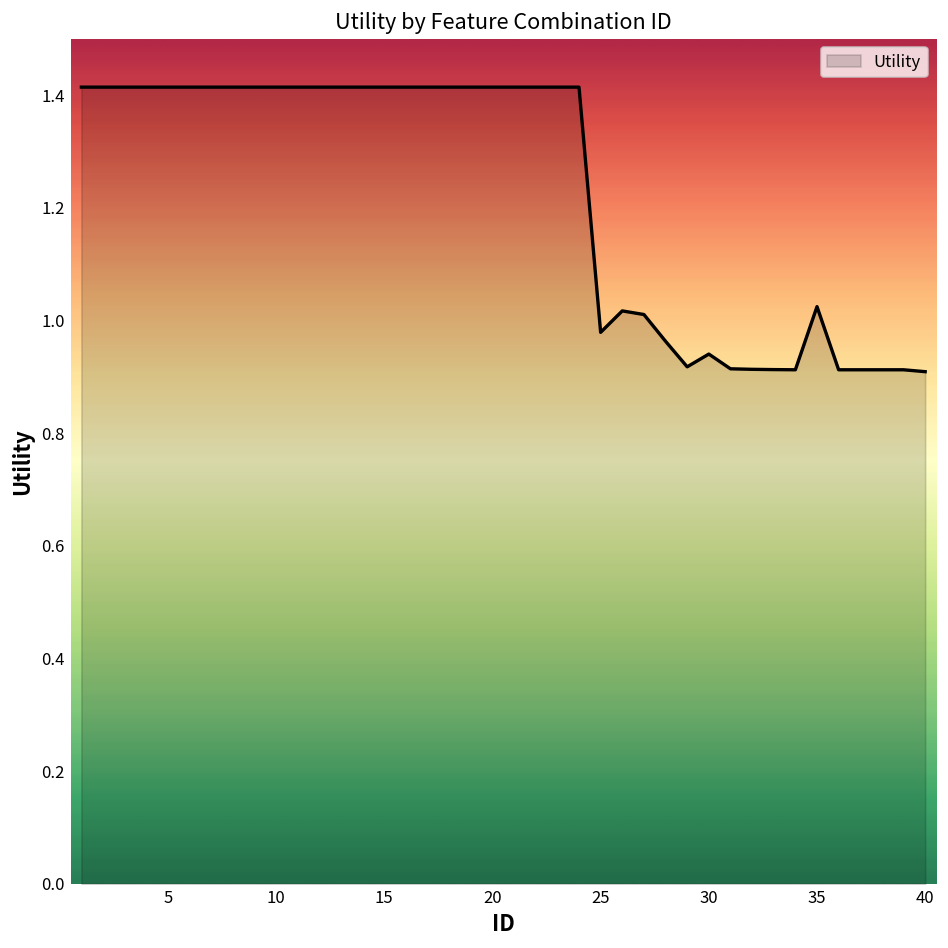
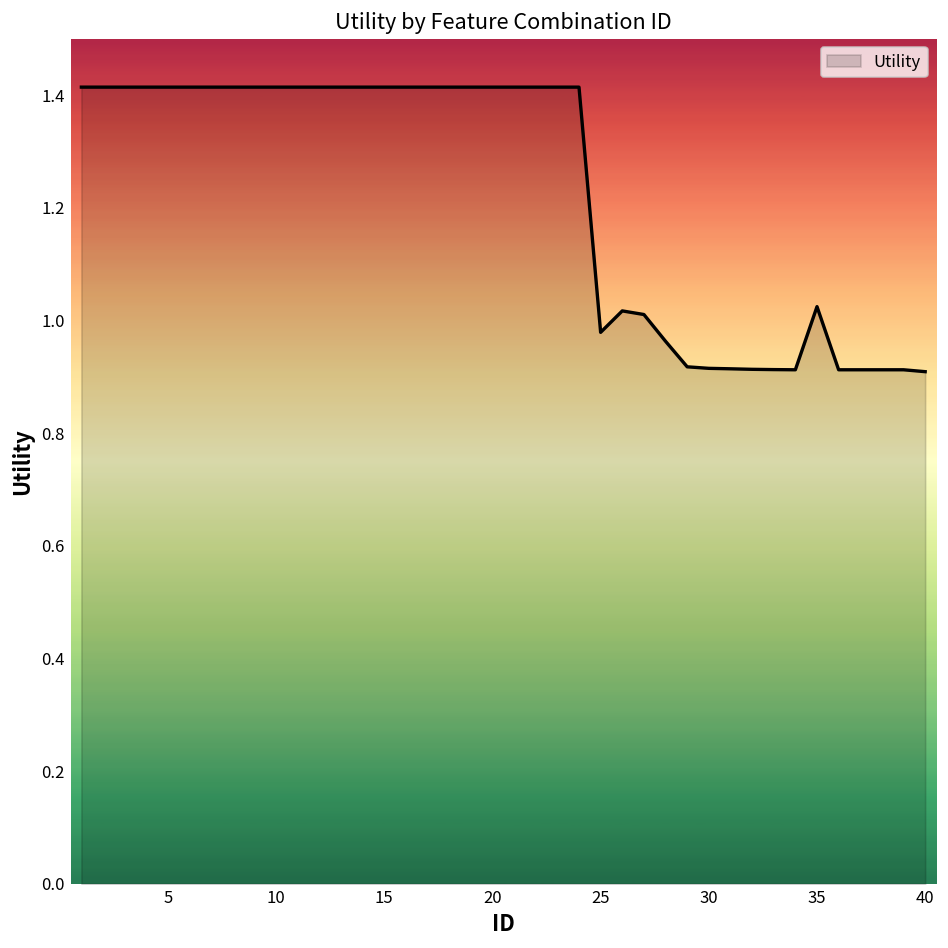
30: 0.94 -> 0.92
